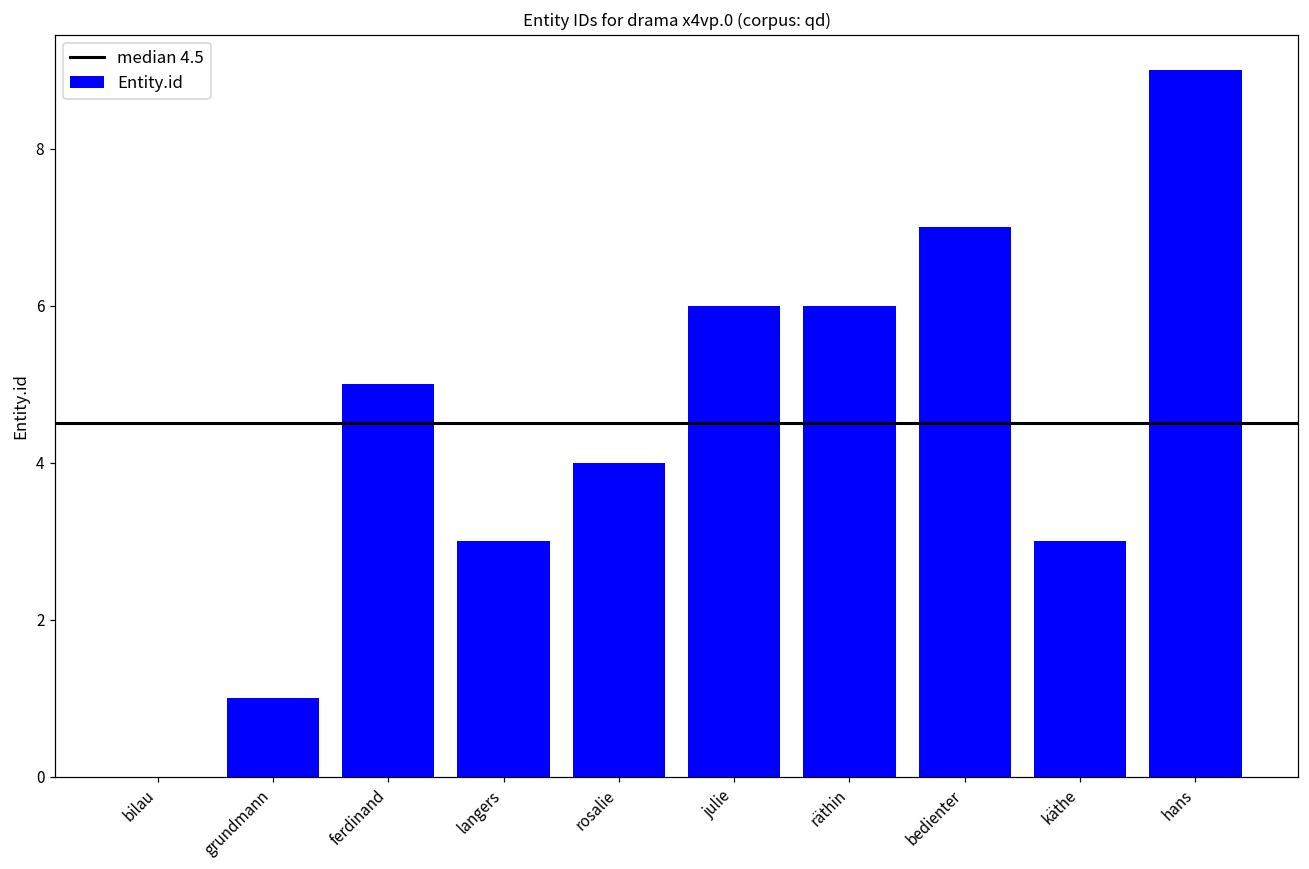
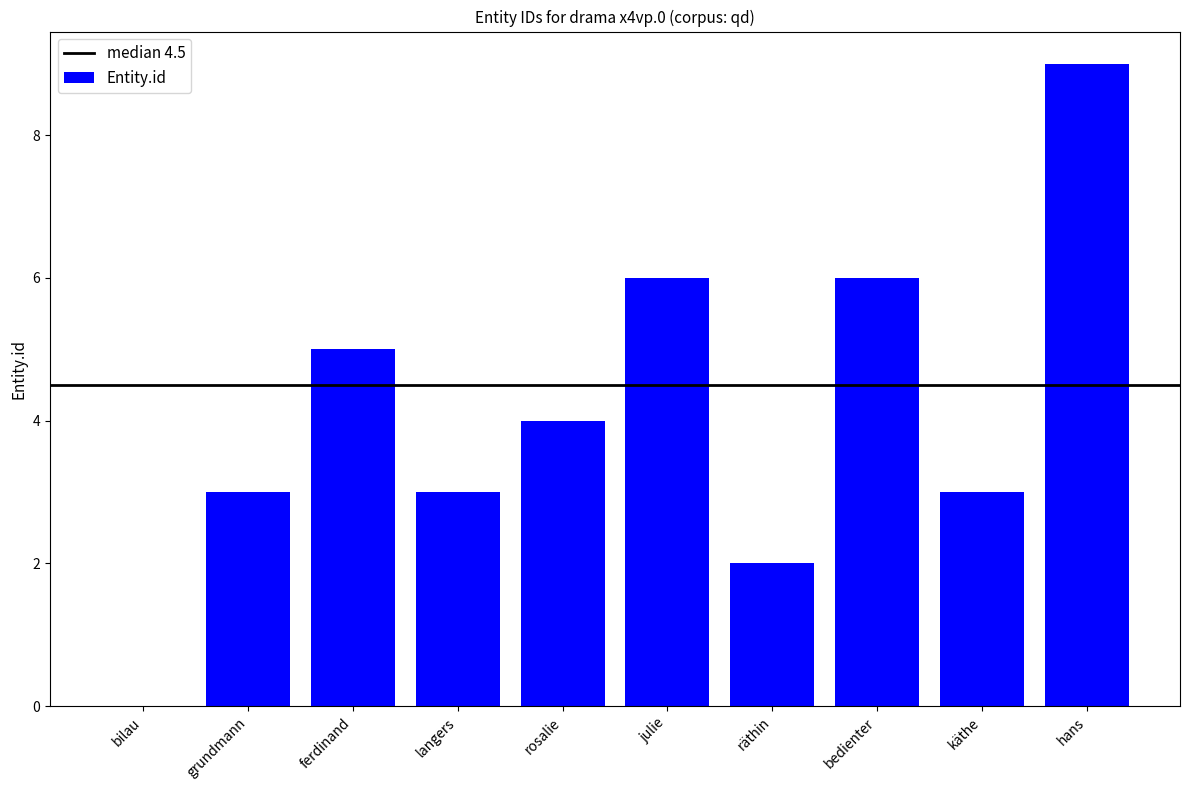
grundmann: 1 -> 3
räthin: 6 -> 2
bedienter: 7 -> 6
